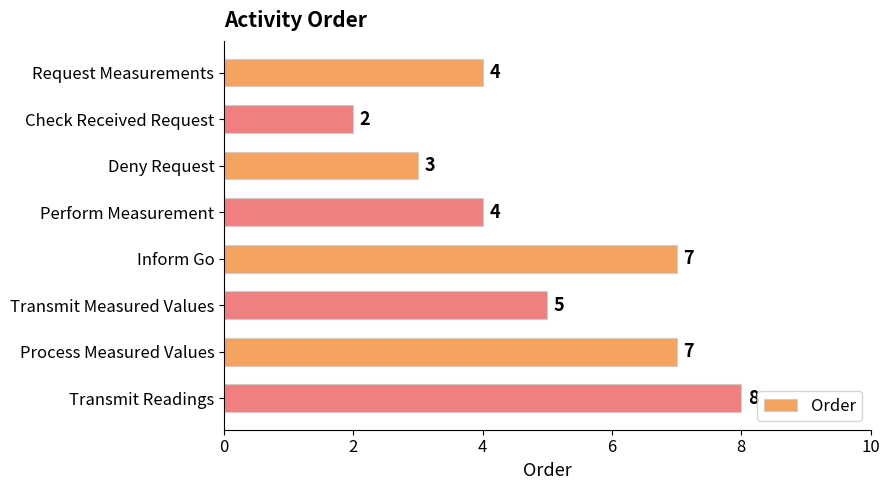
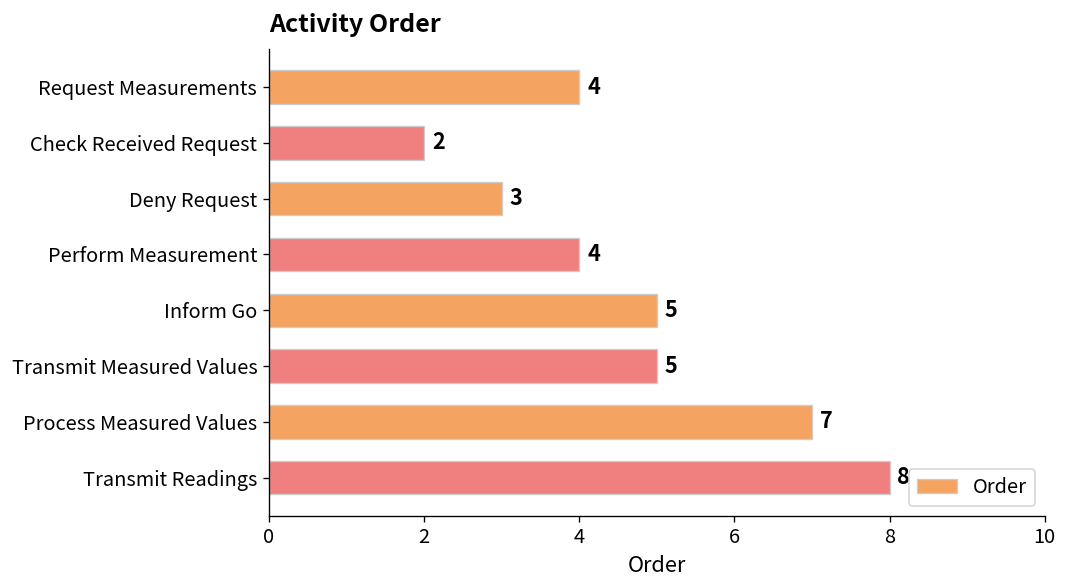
Inform Go: 7 -> 5
